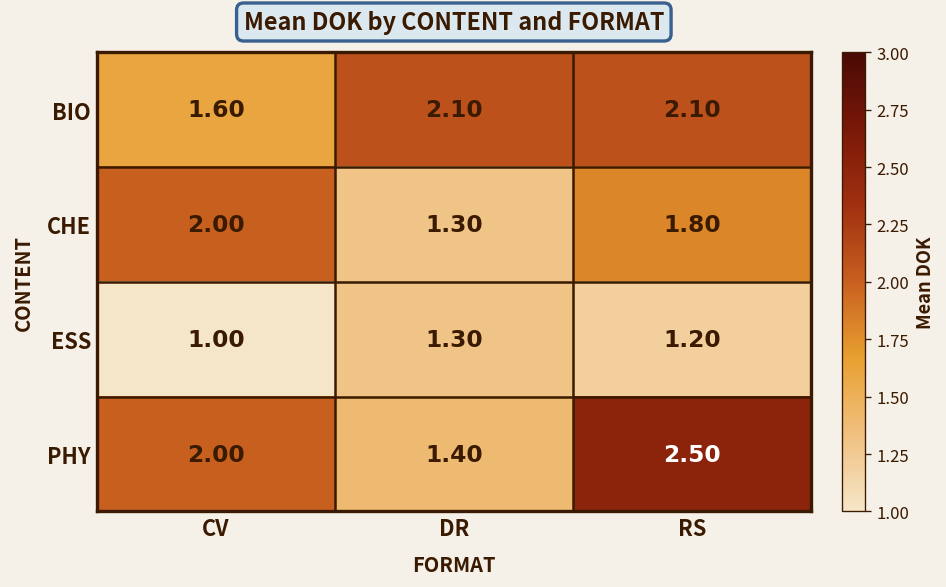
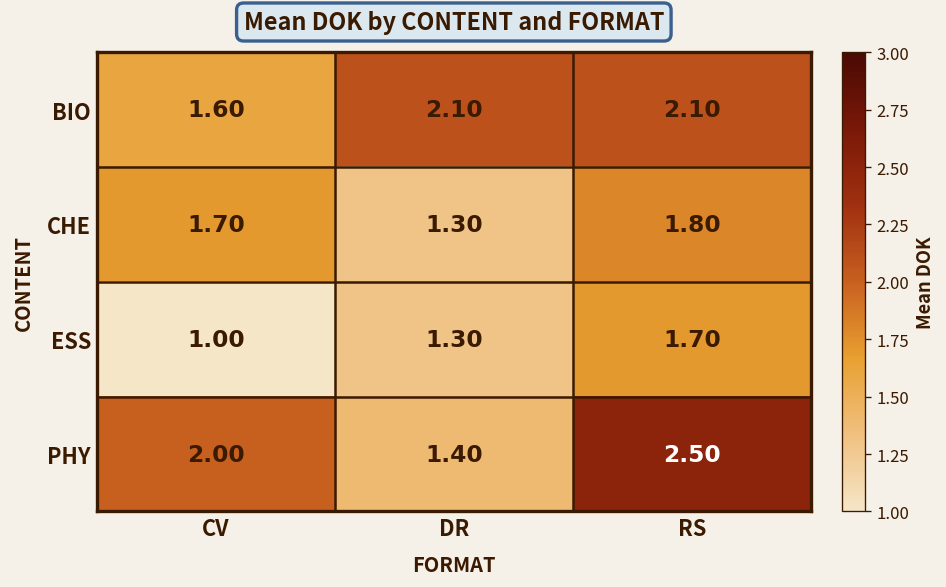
CHE, CV: 2.00 -> 1.70
ESS, RS: 1.20 -> 1.70
